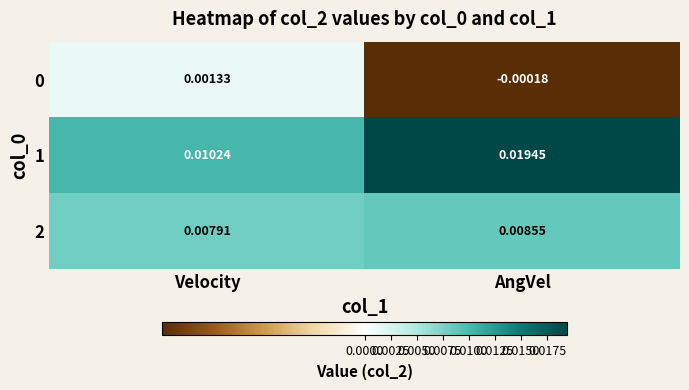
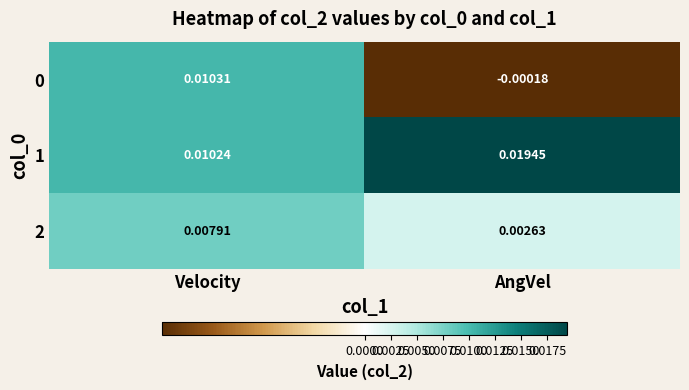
0, Velocity: 0.00133 -> 0.01031
2, AngVel: 0.00855 -> 0.00263
